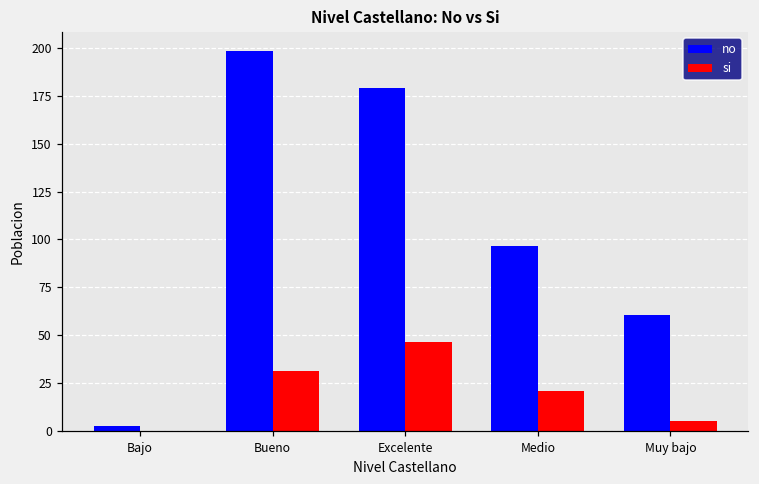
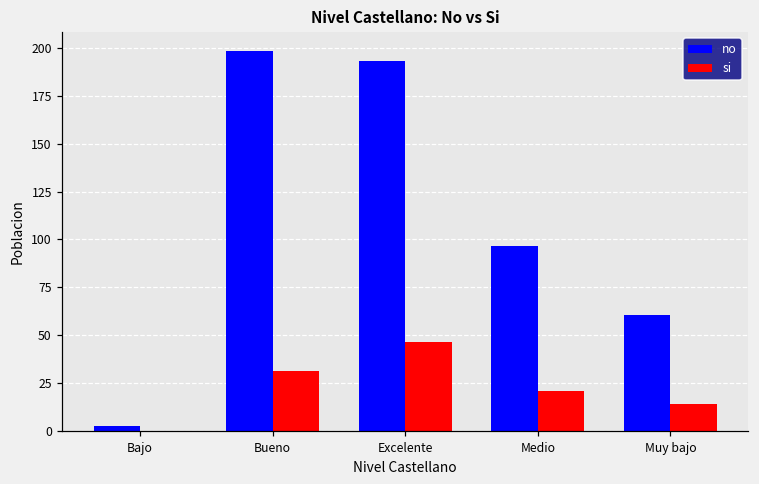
no, Excelente: 179 -> 193
si, Muy bajo: 5 -> 14
